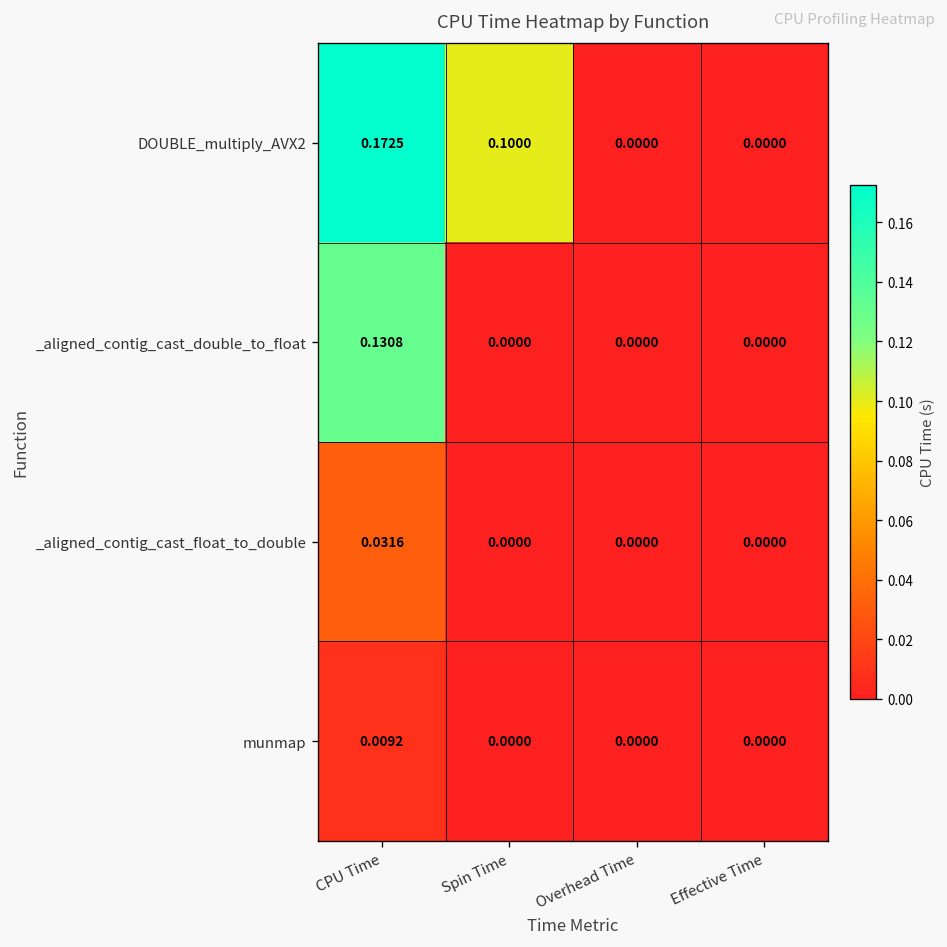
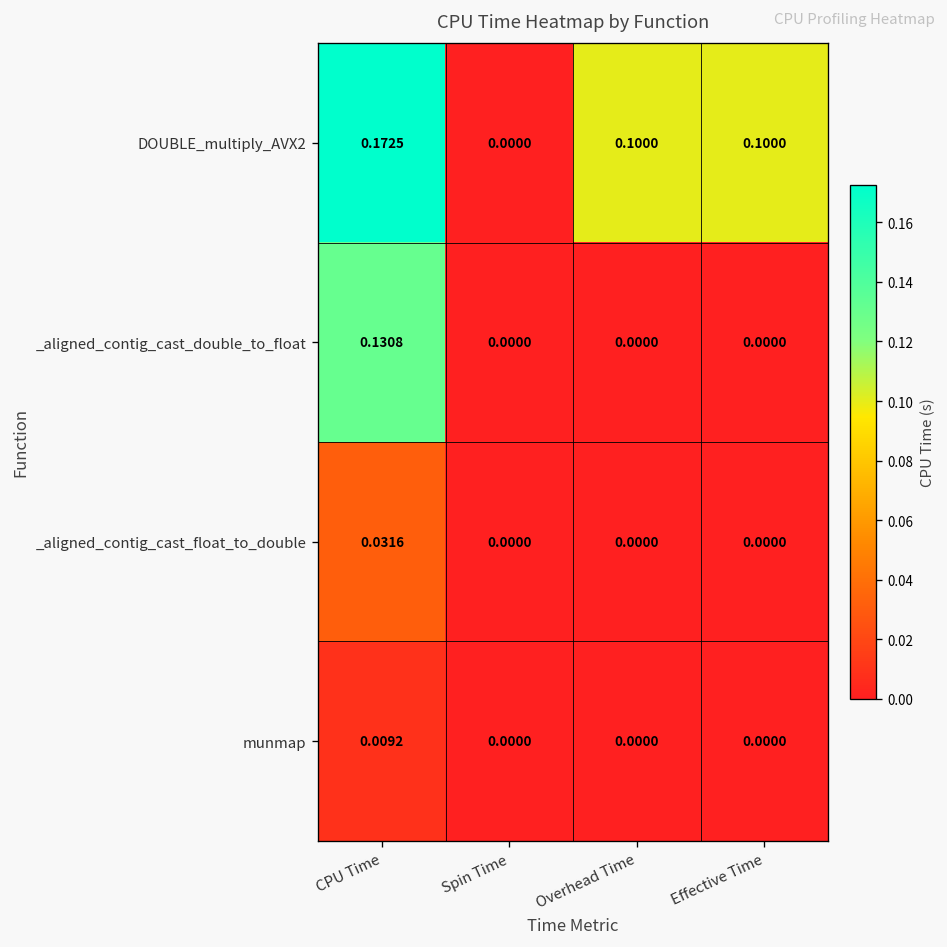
DOUBLE_multiply_AVX2, Spin Time: 0.1000 -> 0.0000
DOUBLE_multiply_AVX2, Overhead Time: 0.0000 -> 0.1000
DOUBLE_multiply_AVX2, Effective Time: 0.0000 -> 0.1000
